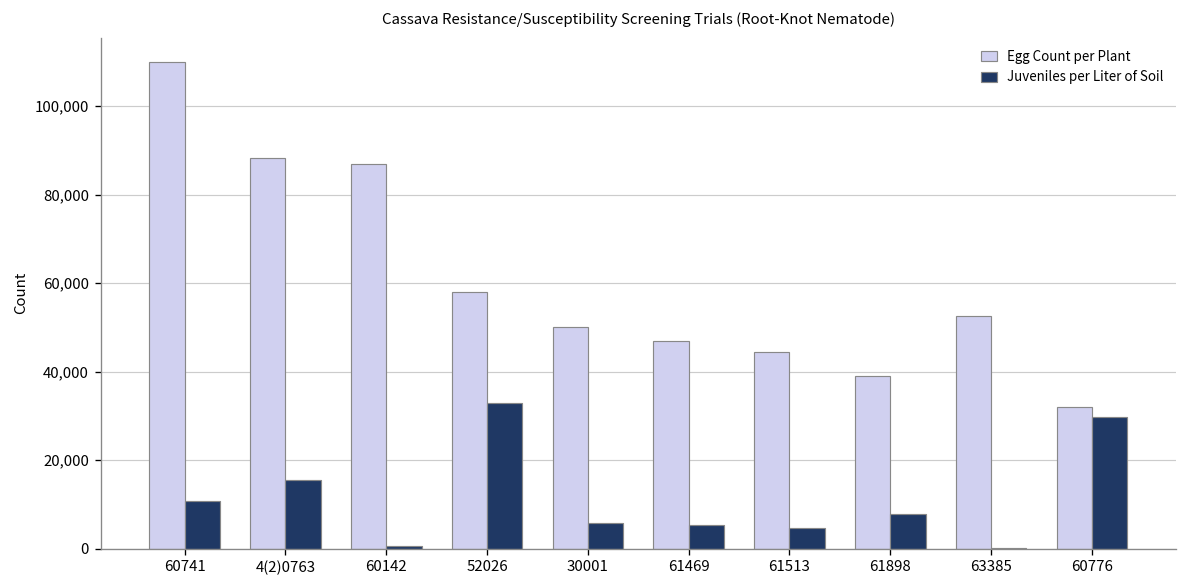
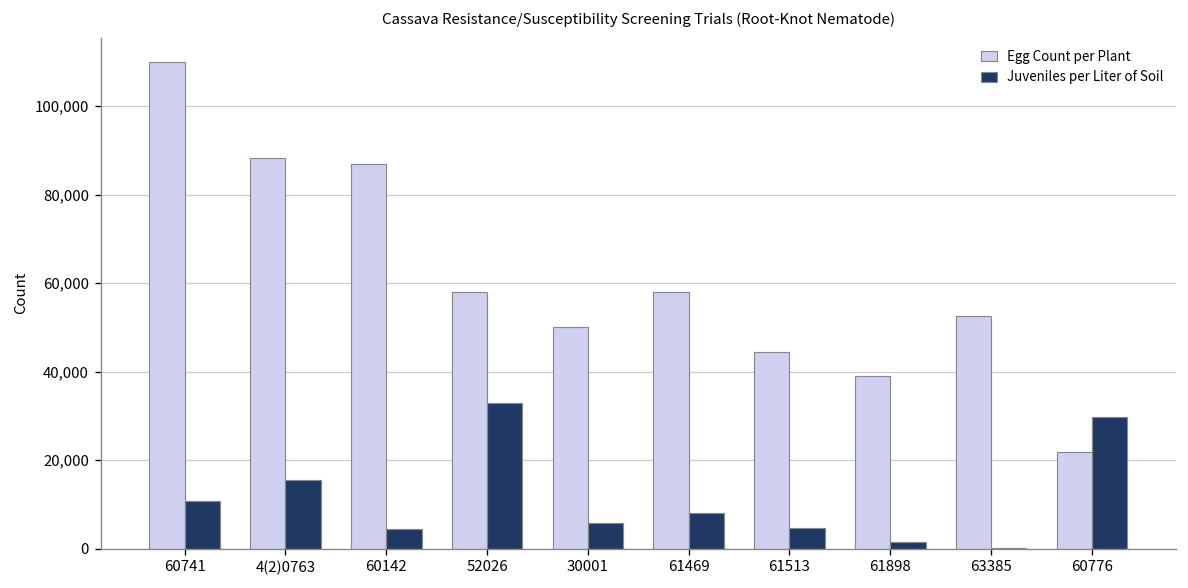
Juveniles per Liter of Soil, 60142: 1,000 -> 4,000
Egg Count per Plant, 61469: 47,000 -> 58,000
Juveniles per Liter of Soil, 61469: 5,000 -> 8,000
Juveniles per Liter of Soil, 61898: 8,000 -> 1,000
Egg Count per Plant, 60776: 32,000 -> 22,000
